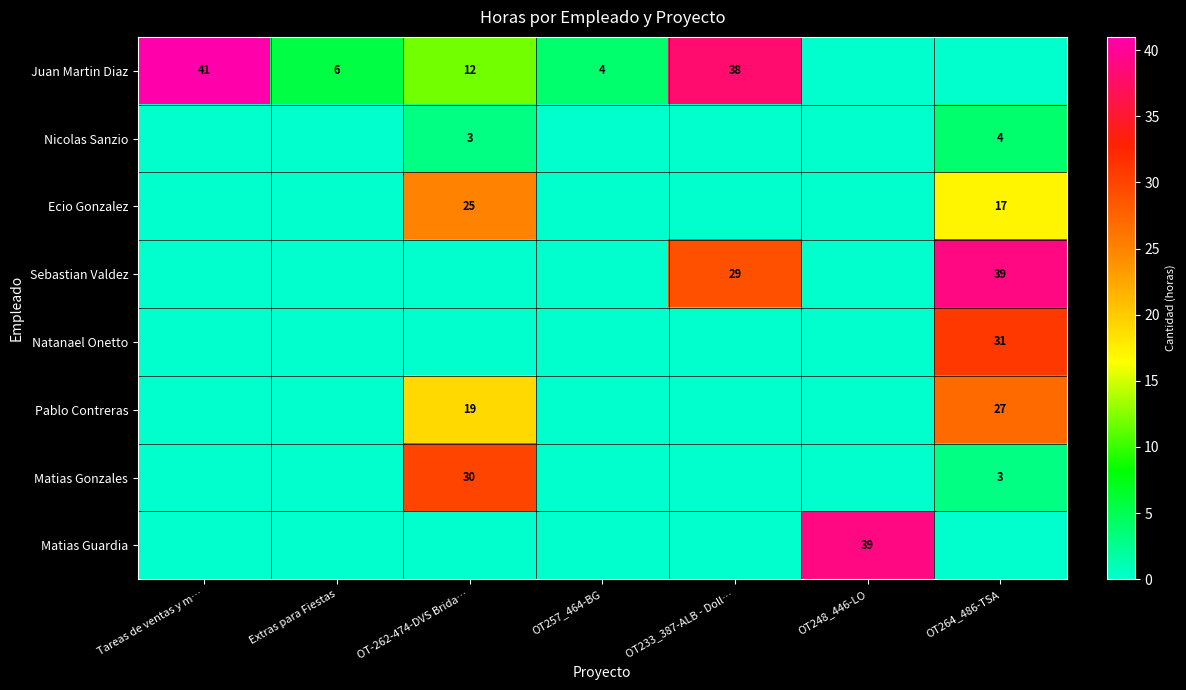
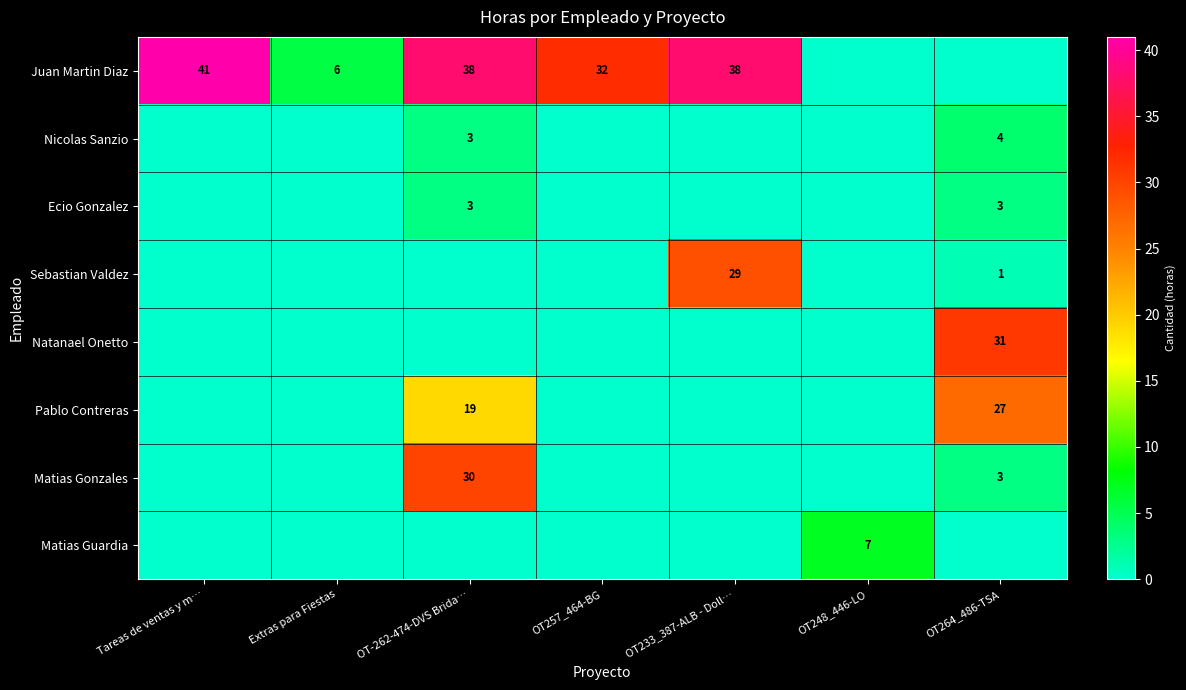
Juan Martin Diaz, OT-262-474-DVS Brida…: 12 -> 38
Juan Martin Diaz, OT257_464-BG: 4 -> 32
Ecio Gonzalez, OT-262-474-DVS Brida…: 25 -> 3
Ecio Gonzalez, OT264_486-TSA: 17 -> 3
Sebastian Valdez, OT264_486-TSA: 39 -> 1
Matias Guardia, OT248_446-LO: 39 -> 7
